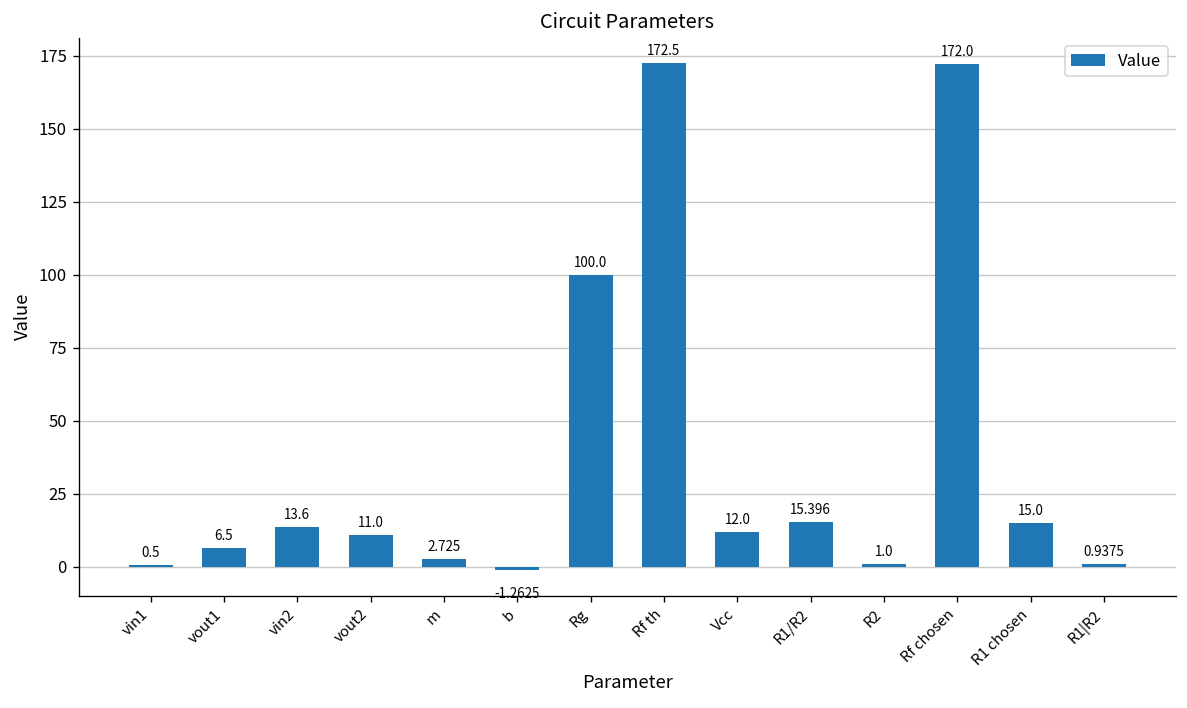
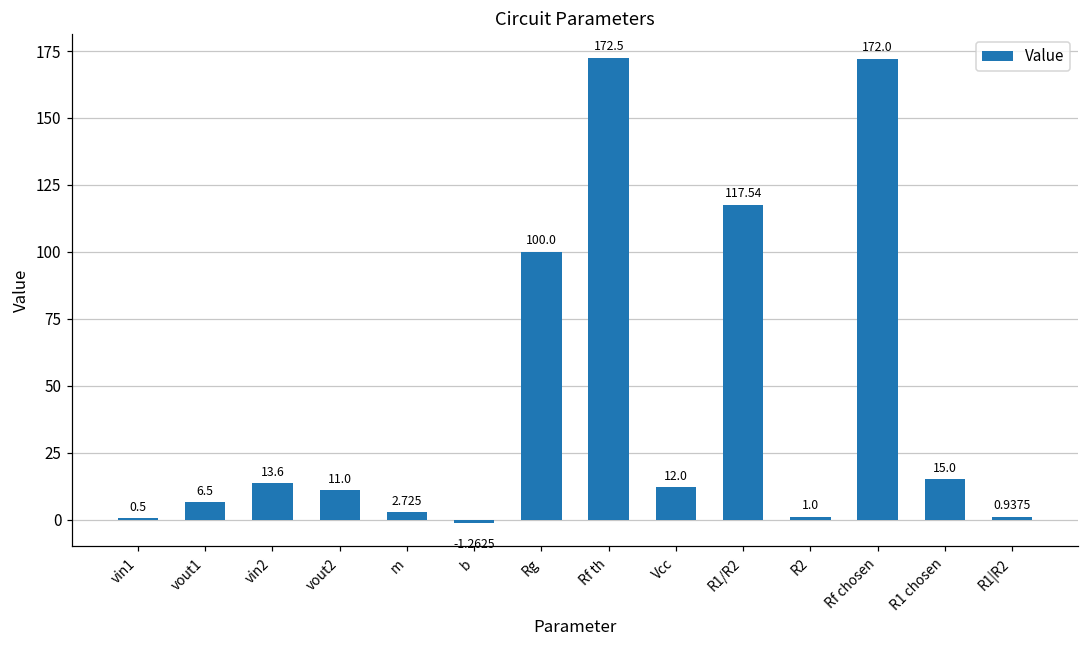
R1/R2: 15.396 -> 117.54
